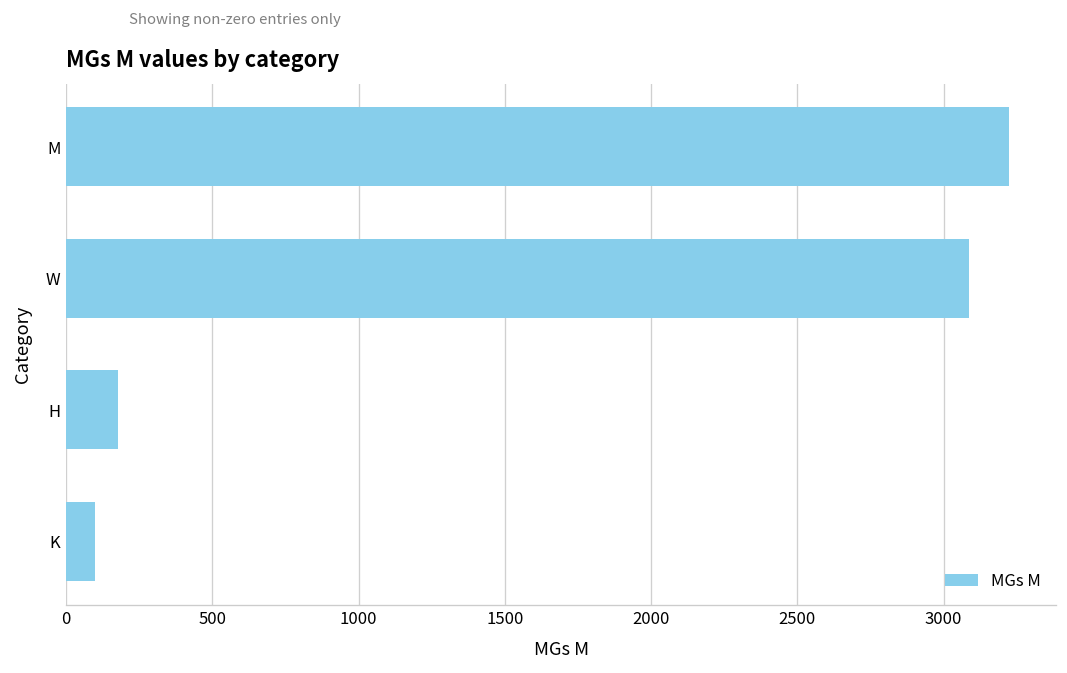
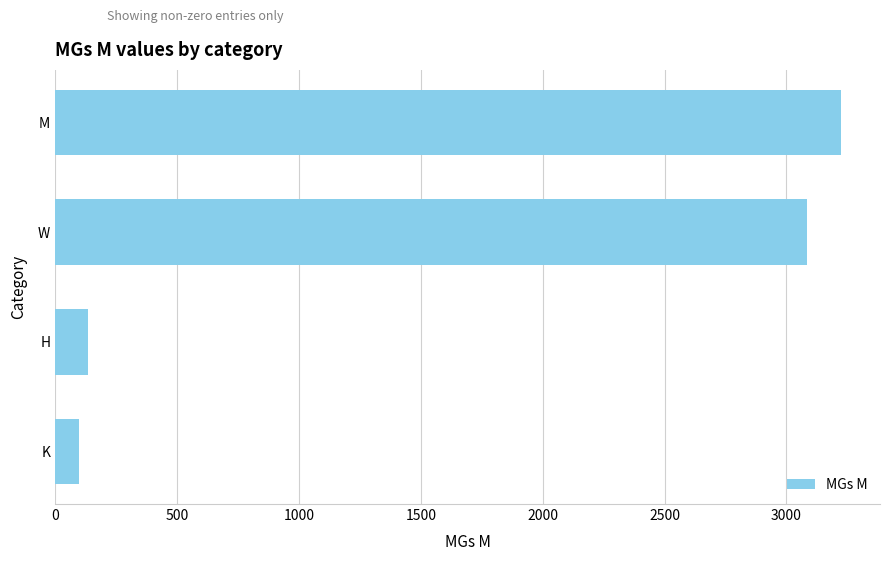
H: 180 -> 130
